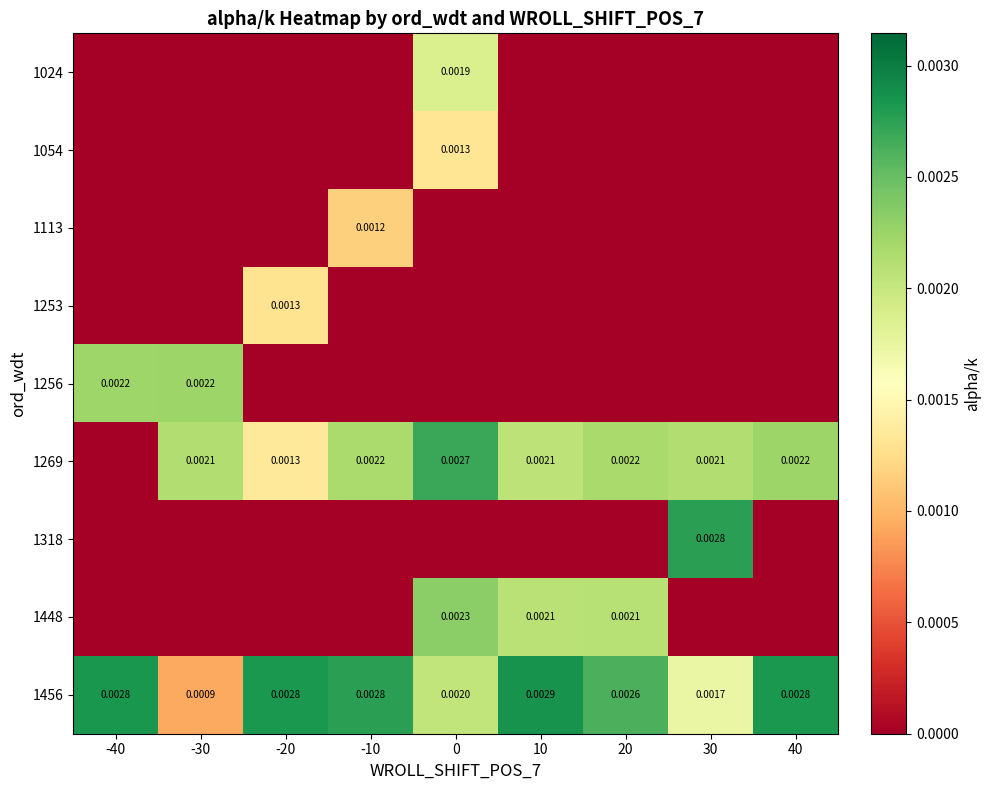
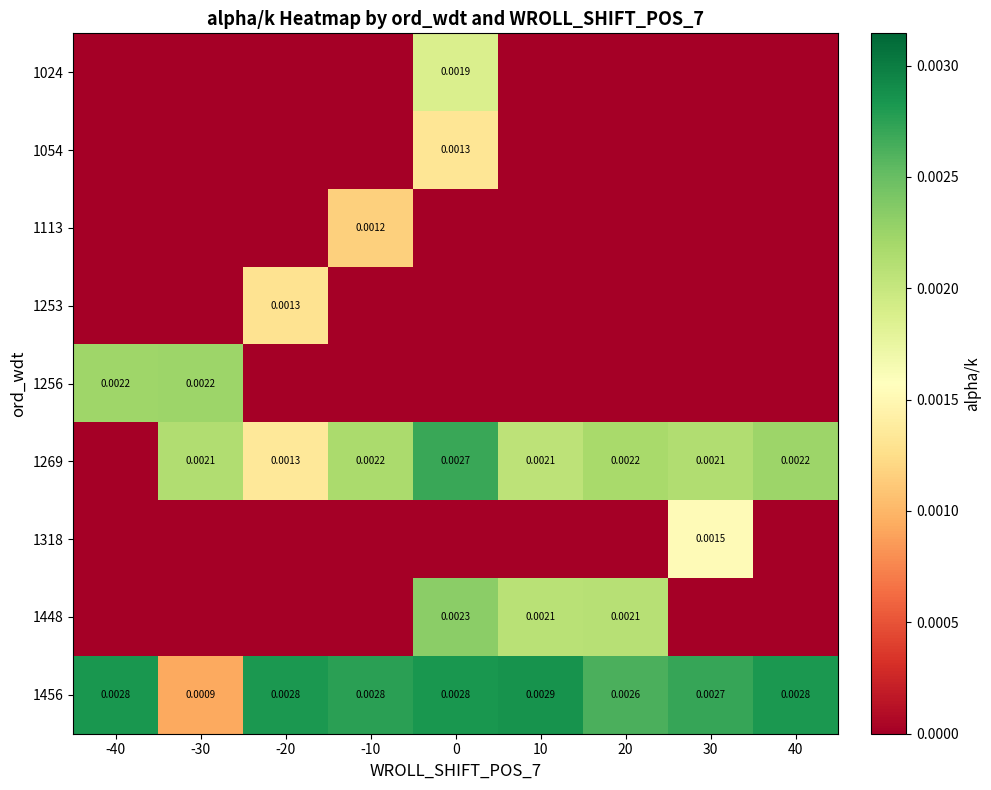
1318, 30: 0.0028 -> 0.0015
1456, 0: 0.0020 -> 0.0028
1456, 30: 0.0017 -> 0.0027
